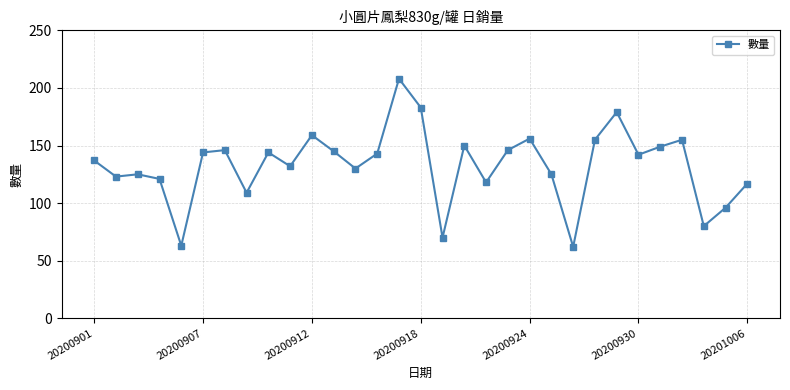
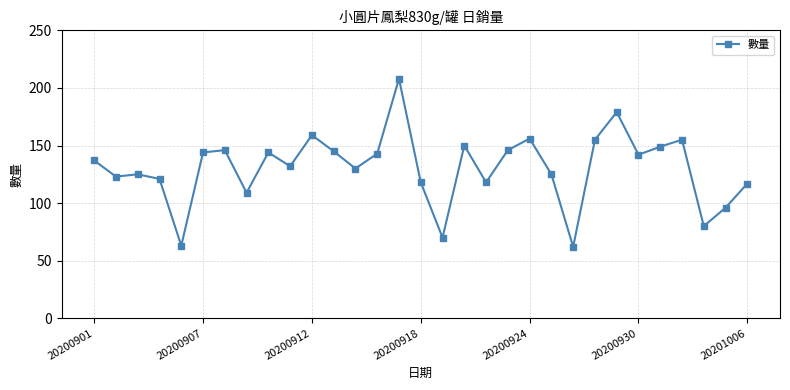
20200918: 183 -> 118
